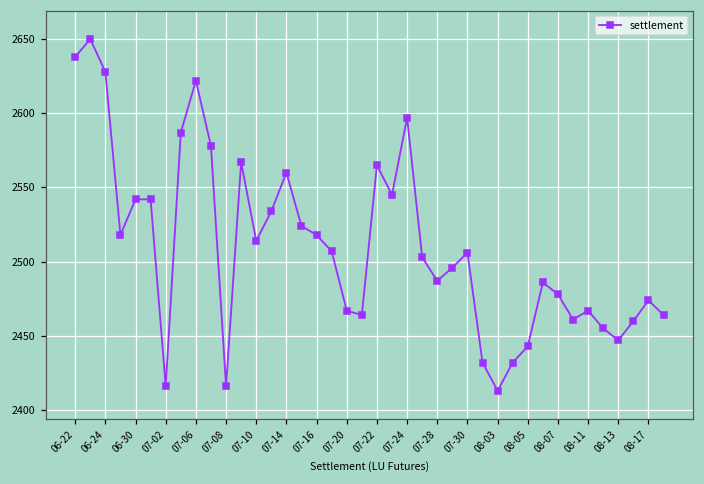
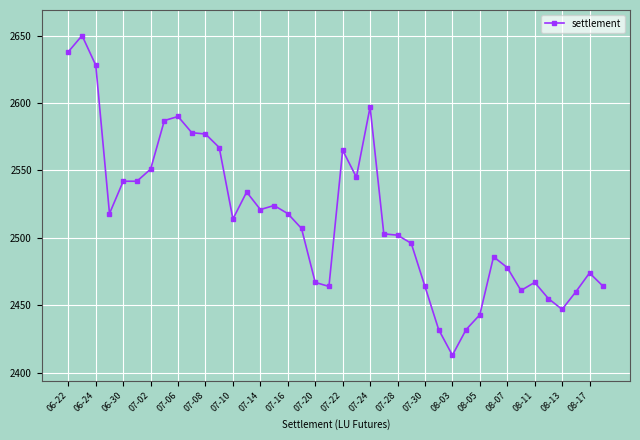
07-02: 2416 -> 2551
07-06: 2622 -> 2590
07-08: 2416 -> 2577
07-14: 2560 -> 2521
07-28: 2487 -> 2502
07-30: 2506 -> 2464
